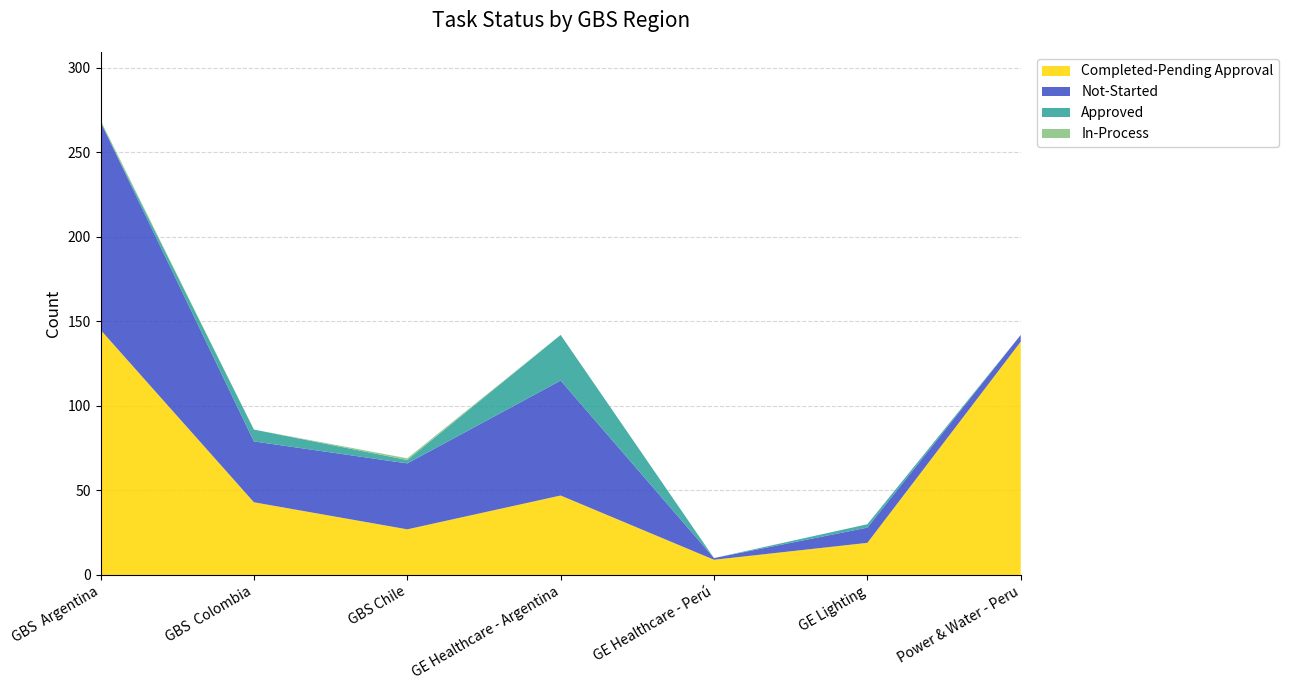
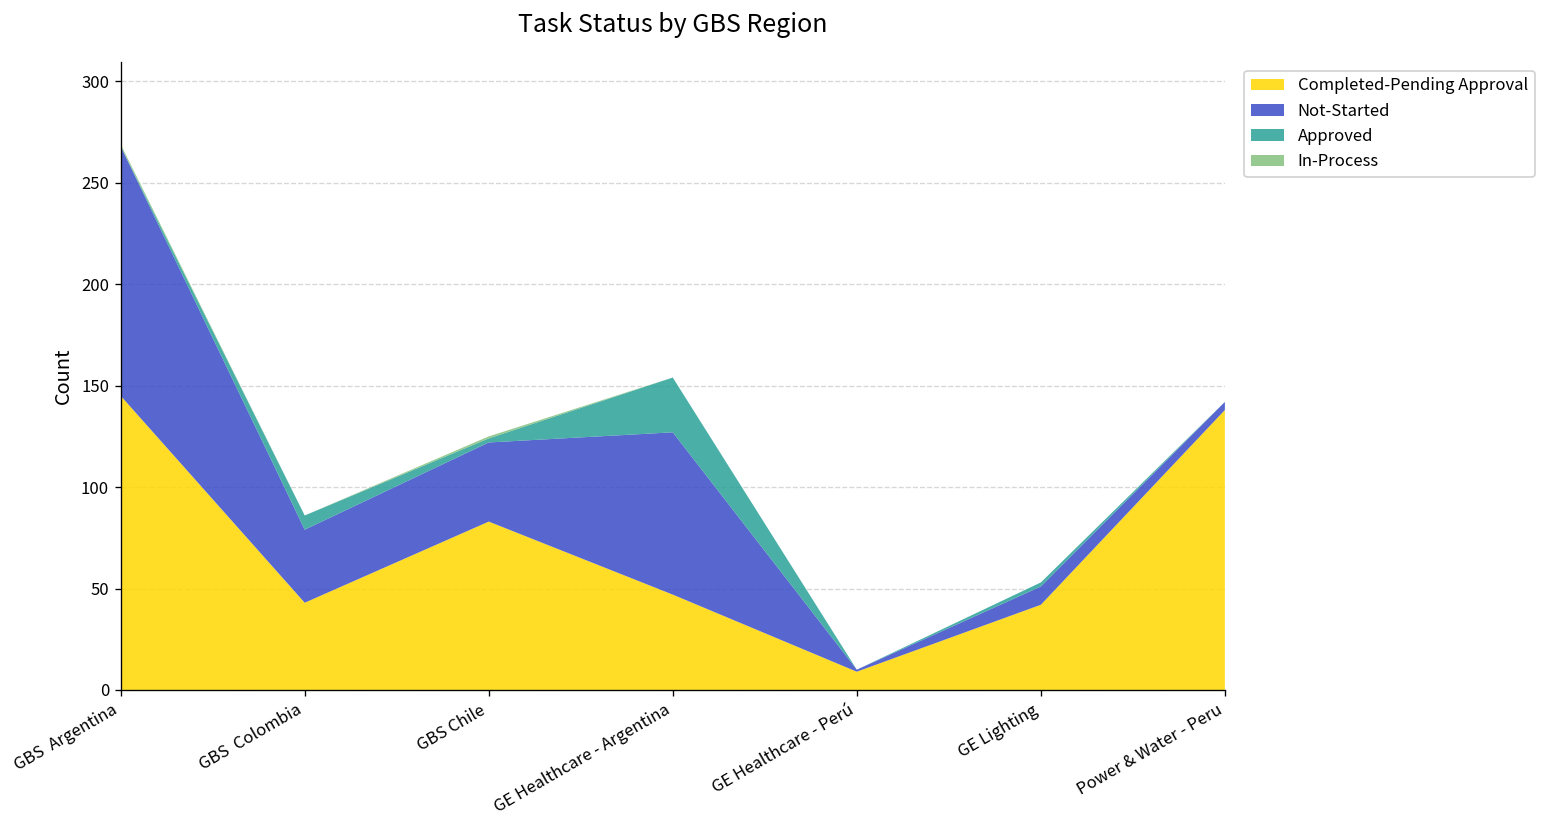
Completed-Pending Approval, GBS Chile: 27 -> 83
Not-Started, GE Healthcare - Argentina: 68 -> 80
Completed-Pending Approval, GE Lighting: 19 -> 42
